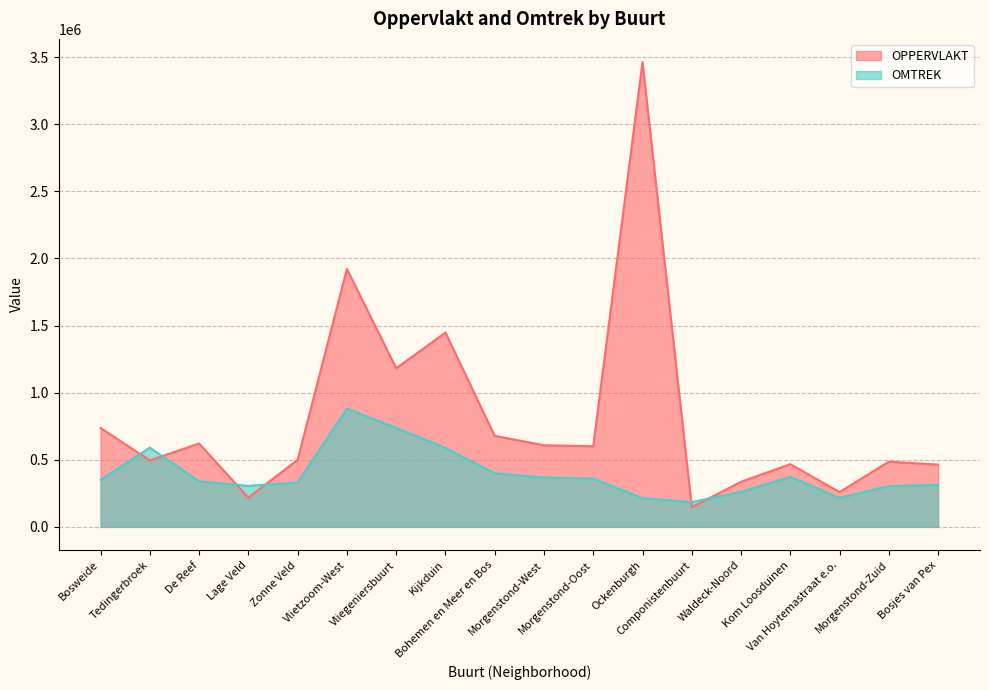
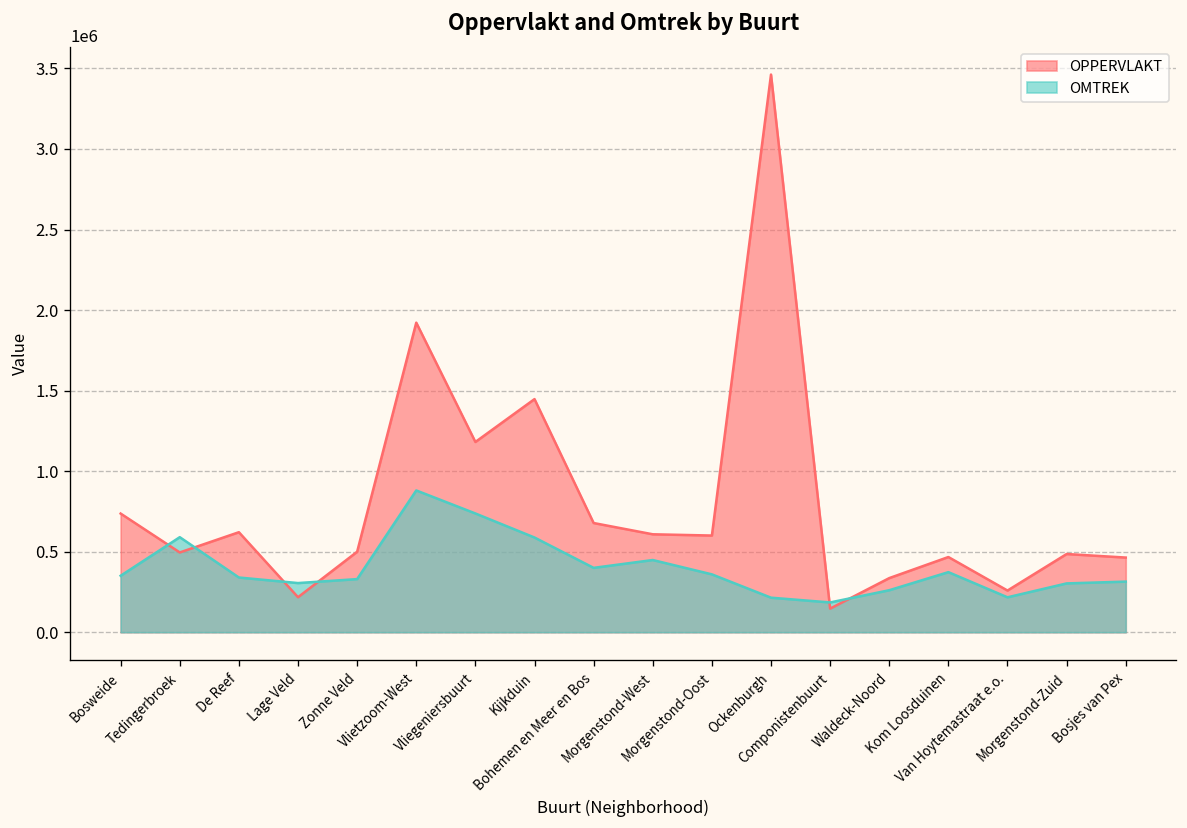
OMTREK, Morgenstond-West: 370000 -> 450000
